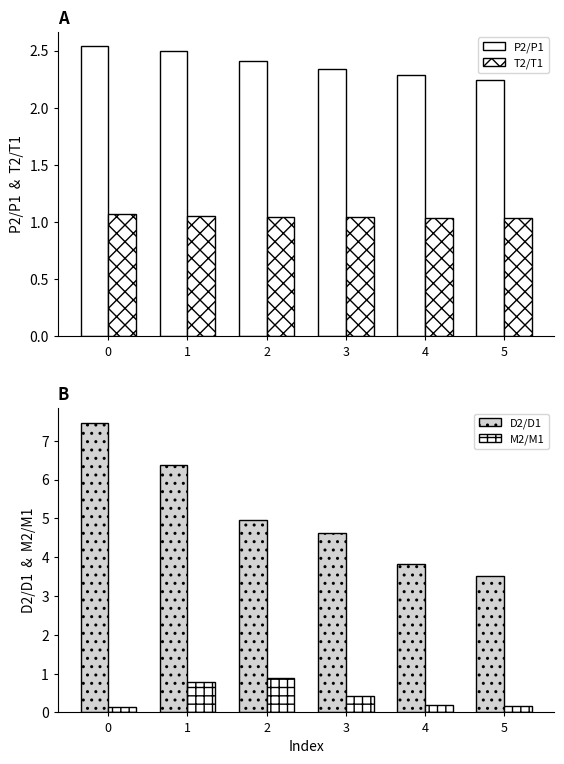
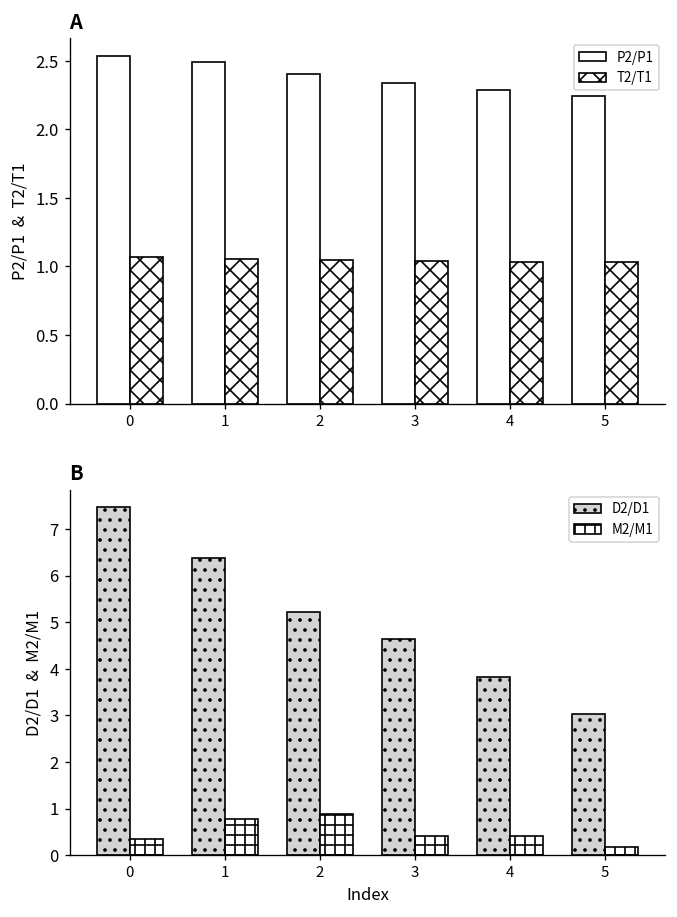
B, M2/M1, 0: 0.1 -> 0.4
B, D2/D1, 2: 5.0 -> 5.2
B, M2/M1, 4: 0.2 -> 0.4
B, D2/D1, 5: 3.5 -> 3.0
